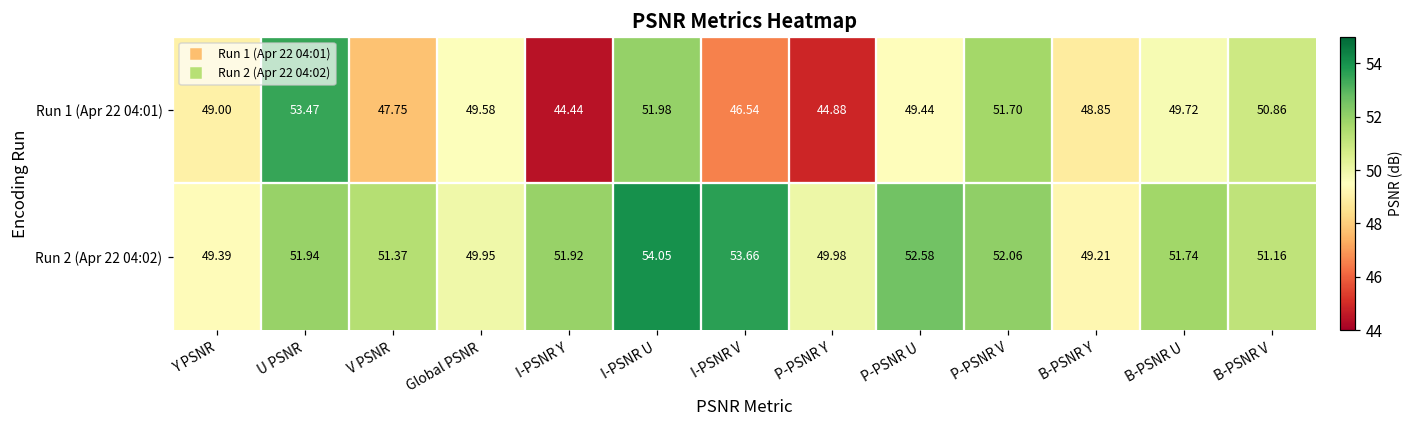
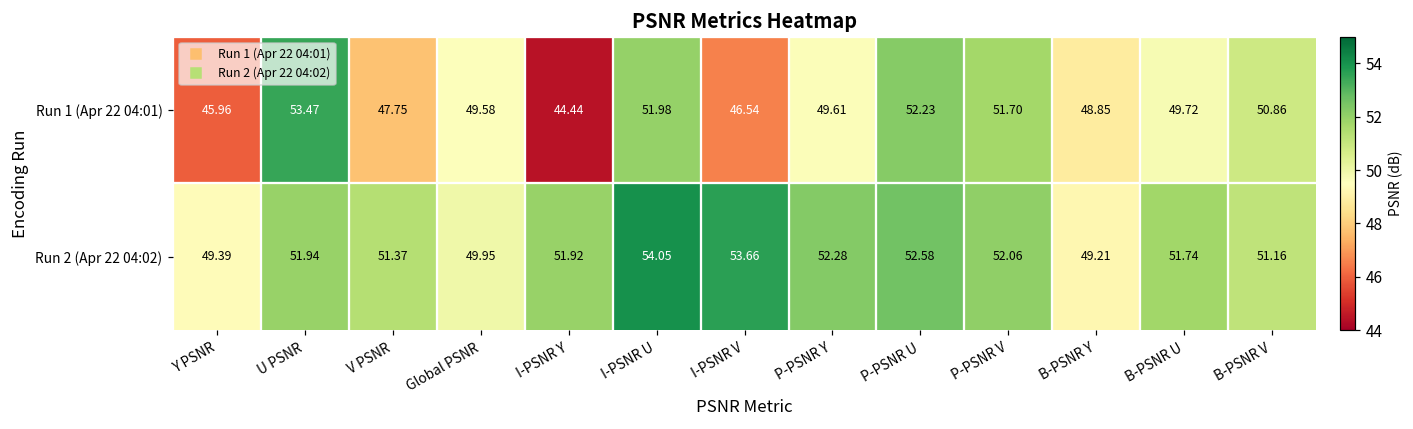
Run 1 (Apr 22 04:01), Y PSNR: 49.00 -> 45.96
Run 1 (Apr 22 04:01), P-PSNR Y: 44.88 -> 49.61
Run 1 (Apr 22 04:01), P-PSNR U: 49.44 -> 52.23
Run 2 (Apr 22 04:02), P-PSNR Y: 49.98 -> 52.28
